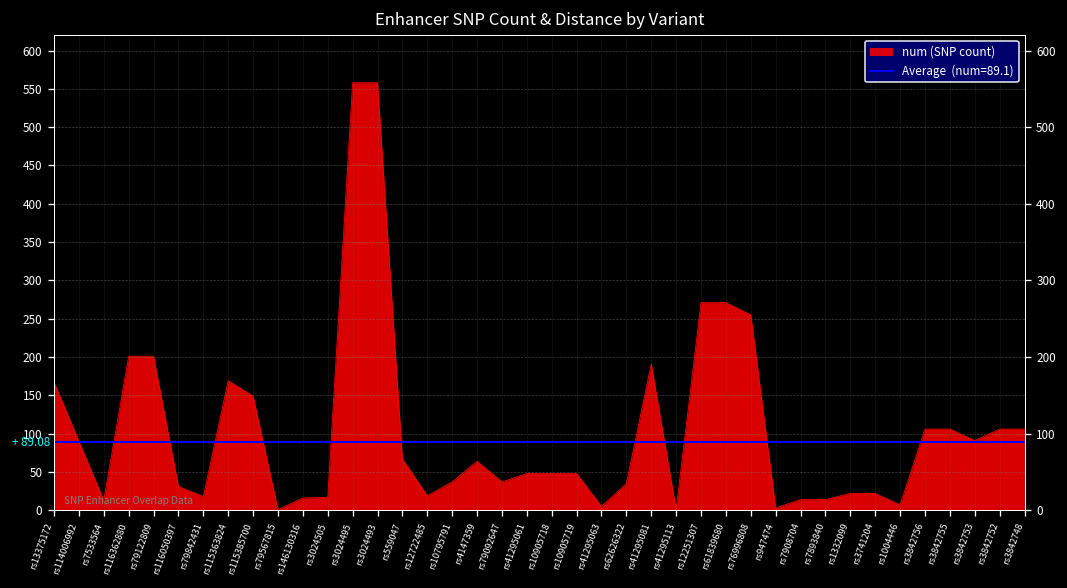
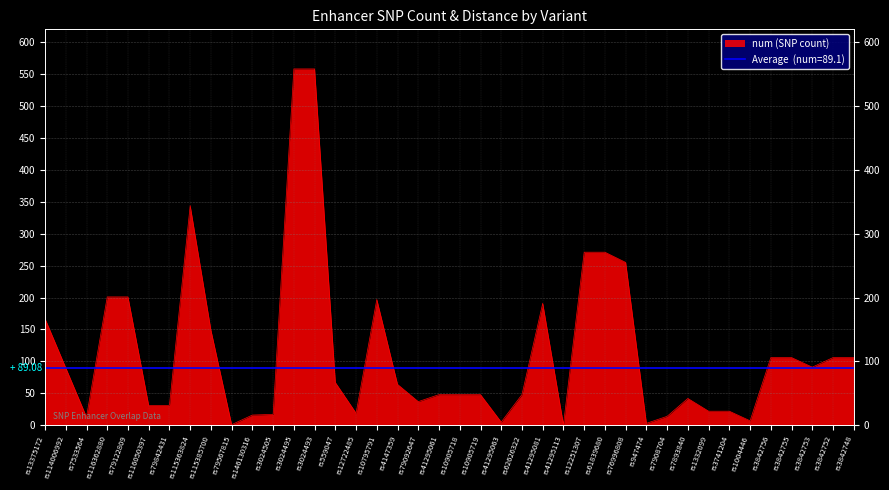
rs79842431: 20 -> 30
rs115363824: 170 -> 340
rs10795791: 40 -> 200
rs62626322: 40 -> 50
rs7893840: 10 -> 40
